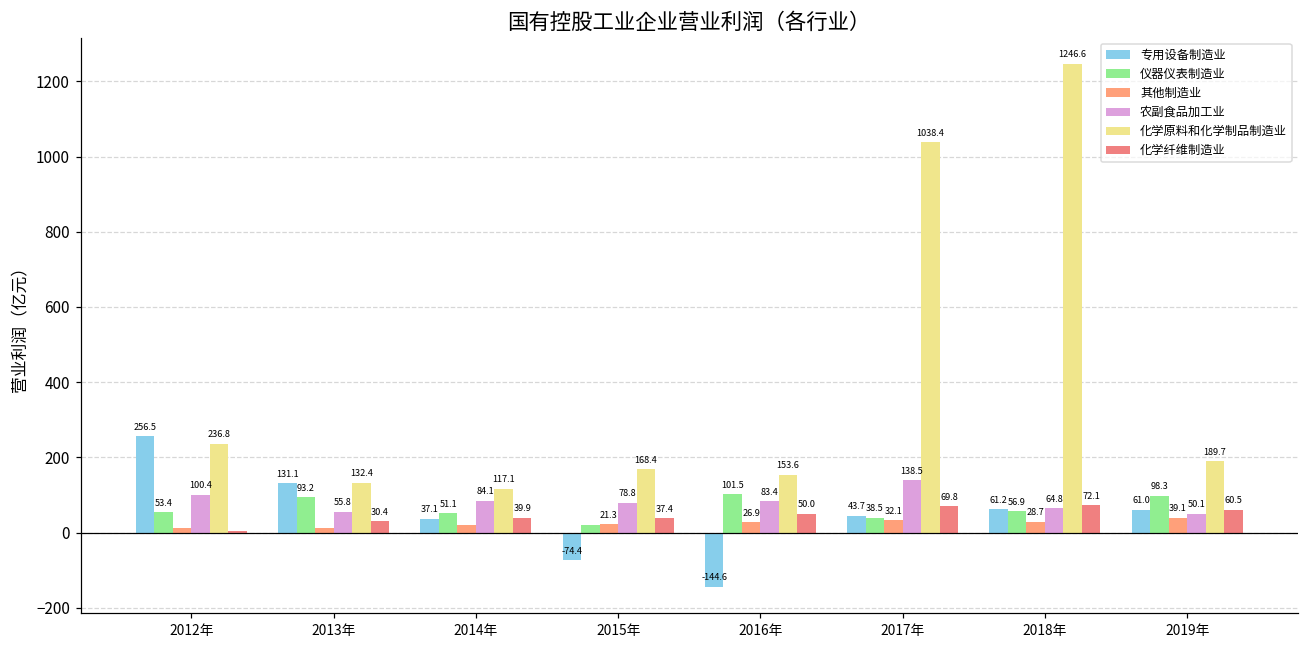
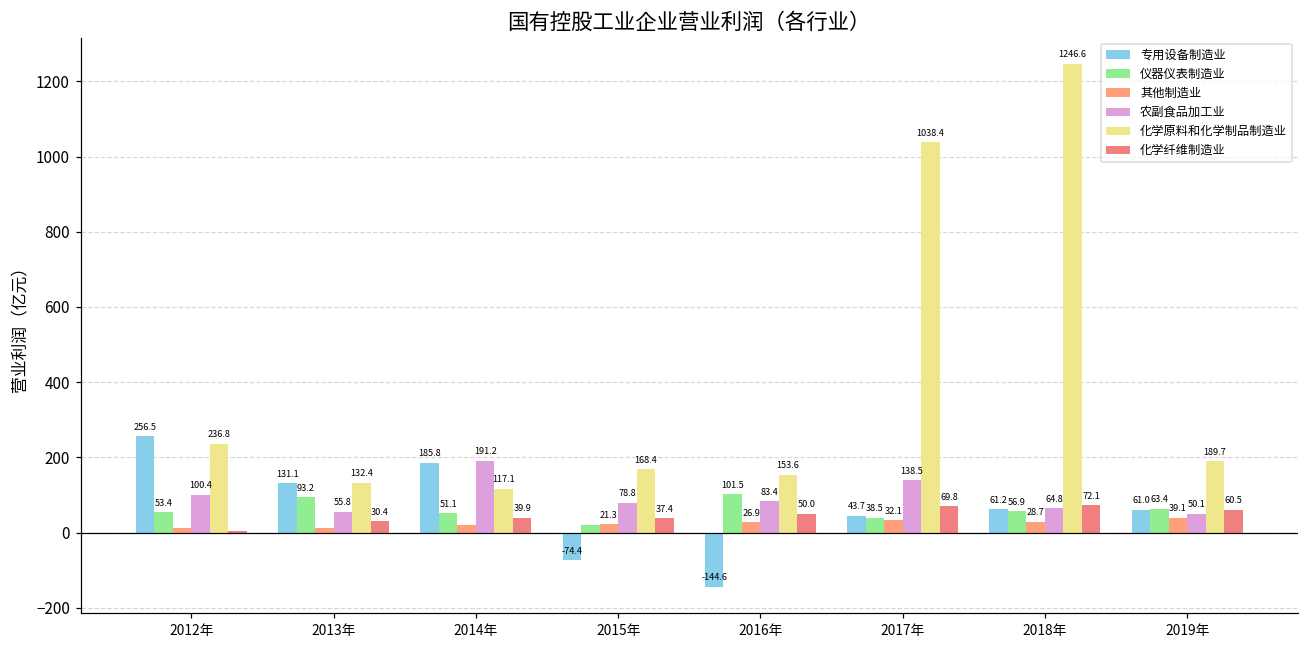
专用设备制造业, 2014年: 37.1 -> 185.8
农副食品加工业, 2014年: 84.1 -> 191.2
仪器仪表制造业, 2019年: 98.3 -> 63.4
